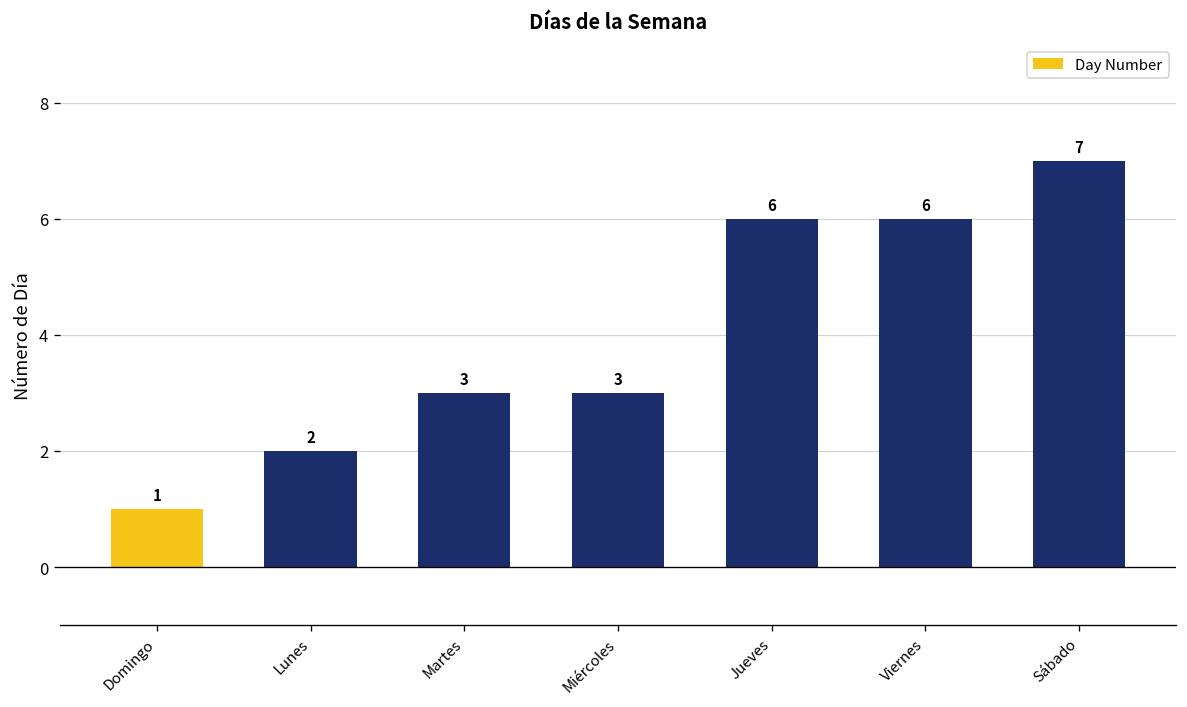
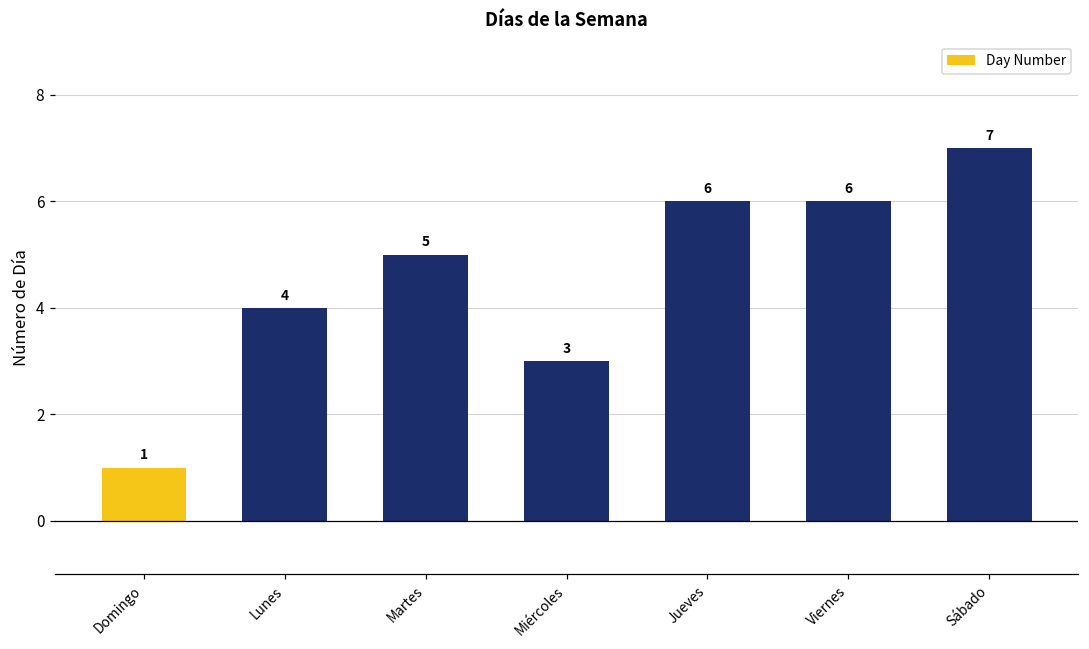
Lunes: 2 -> 4
Martes: 3 -> 5
